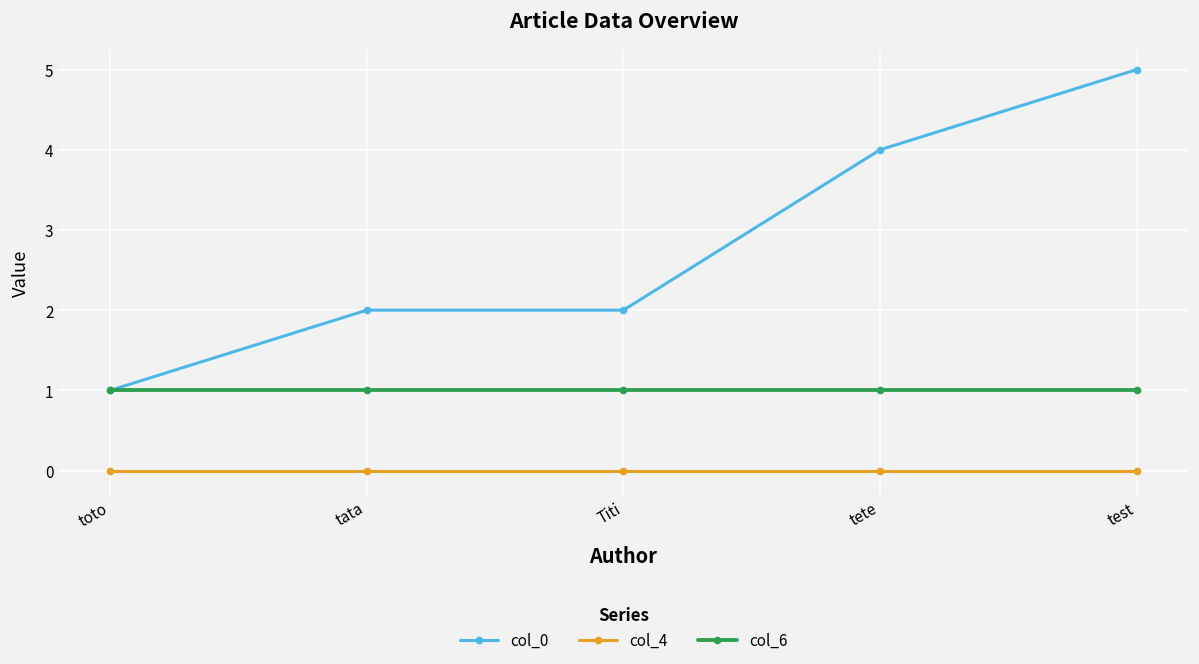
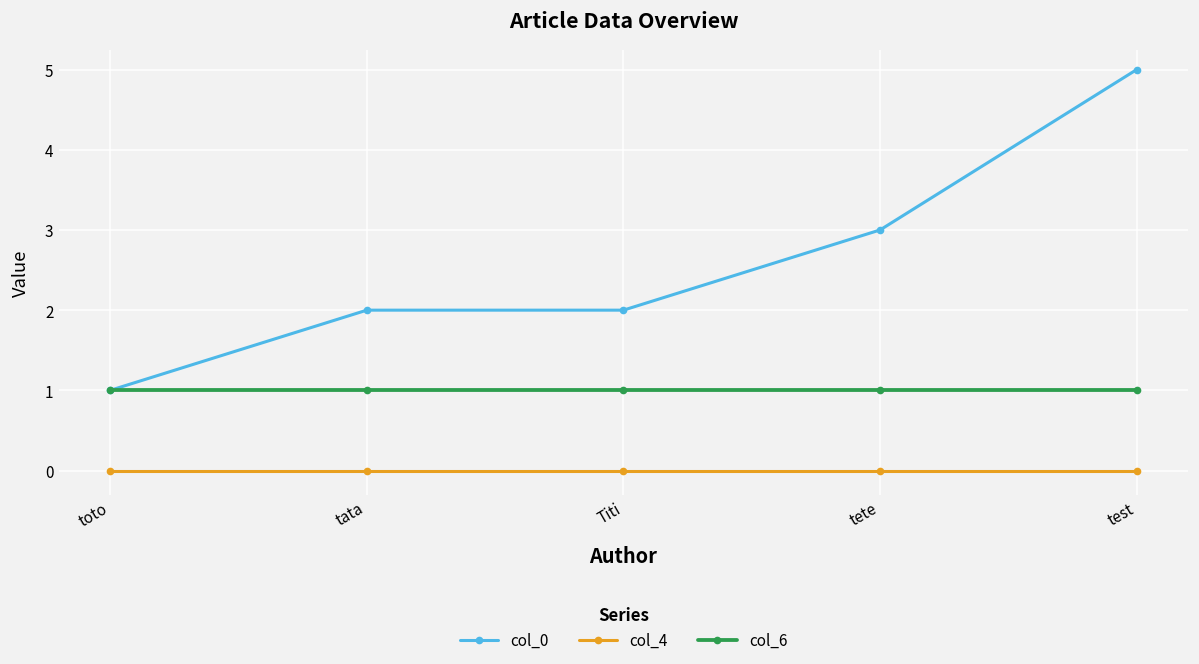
col_0, tete: 4 -> 3
